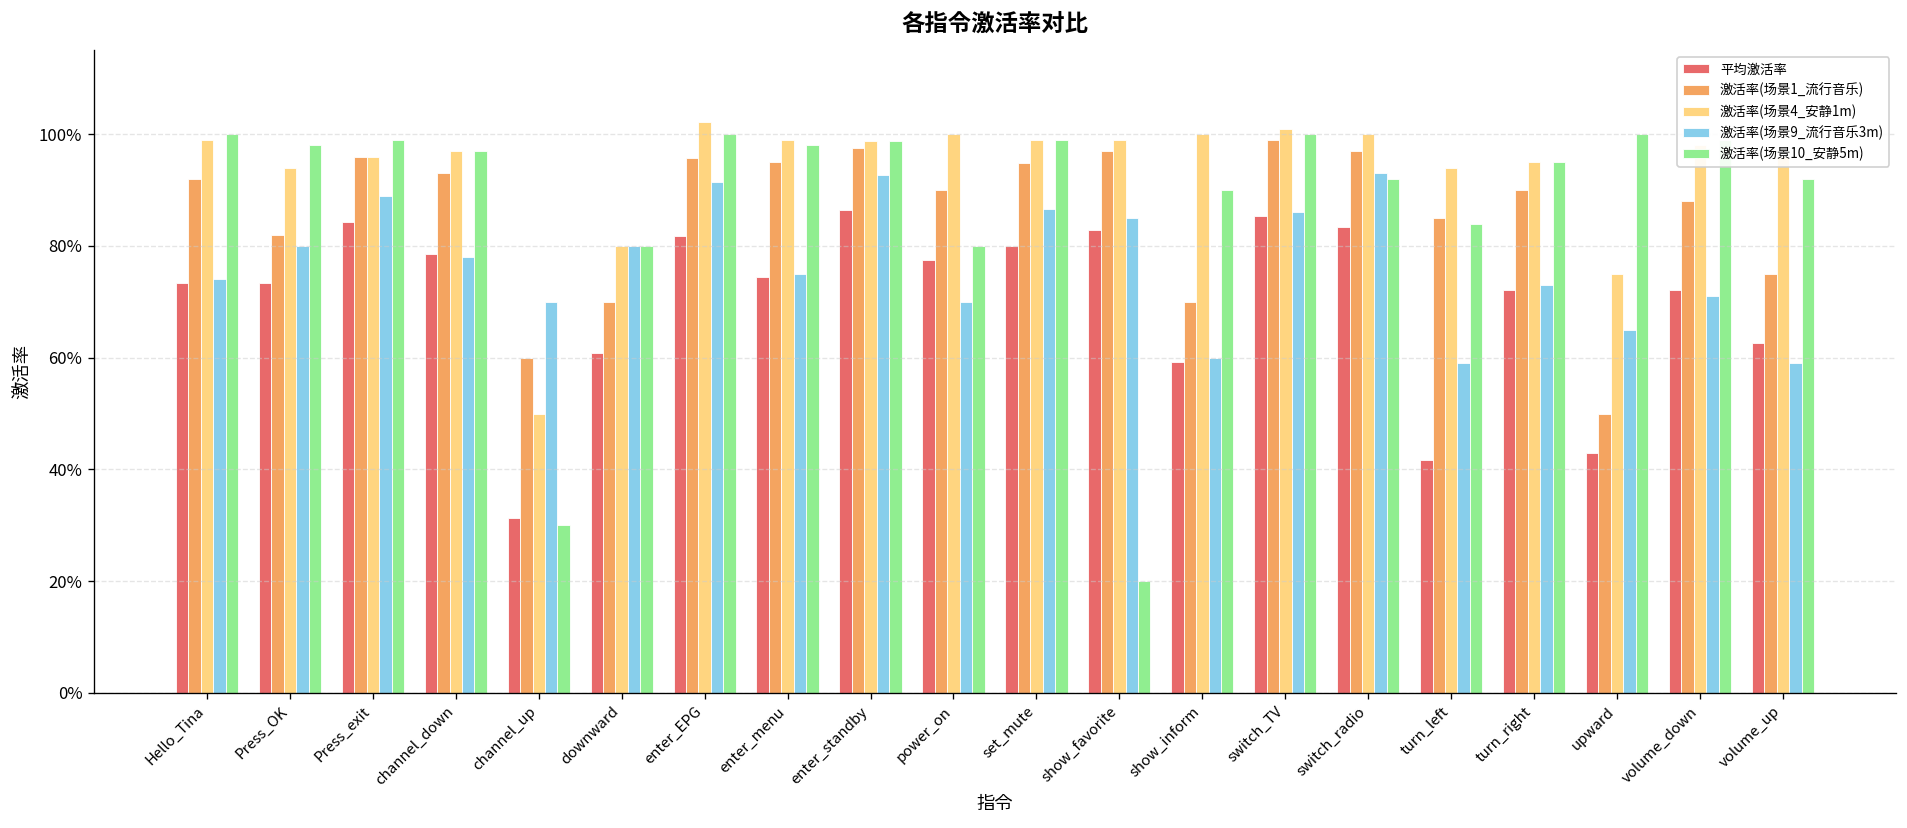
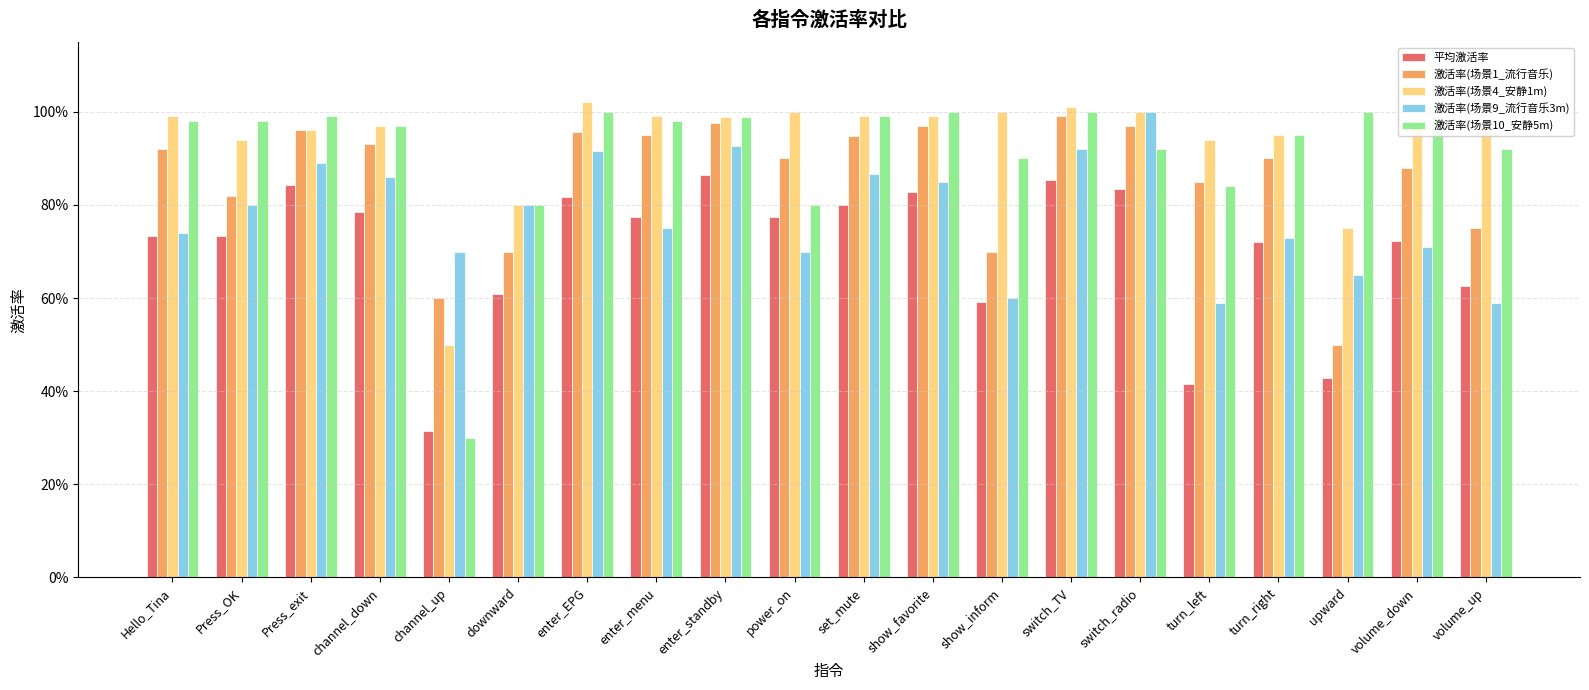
激活率(场景10_安静5m), Hello_Tina: 100% -> 98%
激活率(场景9_流行音乐3m), channel_down: 78% -> 86%
平均激活率, enter_menu: 74% -> 78%
激活率(场景10_安静5m), show_favorite: 20% -> 100%
激活率(场景9_流行音乐3m), switch_TV: 86% -> 92%
激活率(场景9_流行音乐3m), switch_radio: 93% -> 100%
